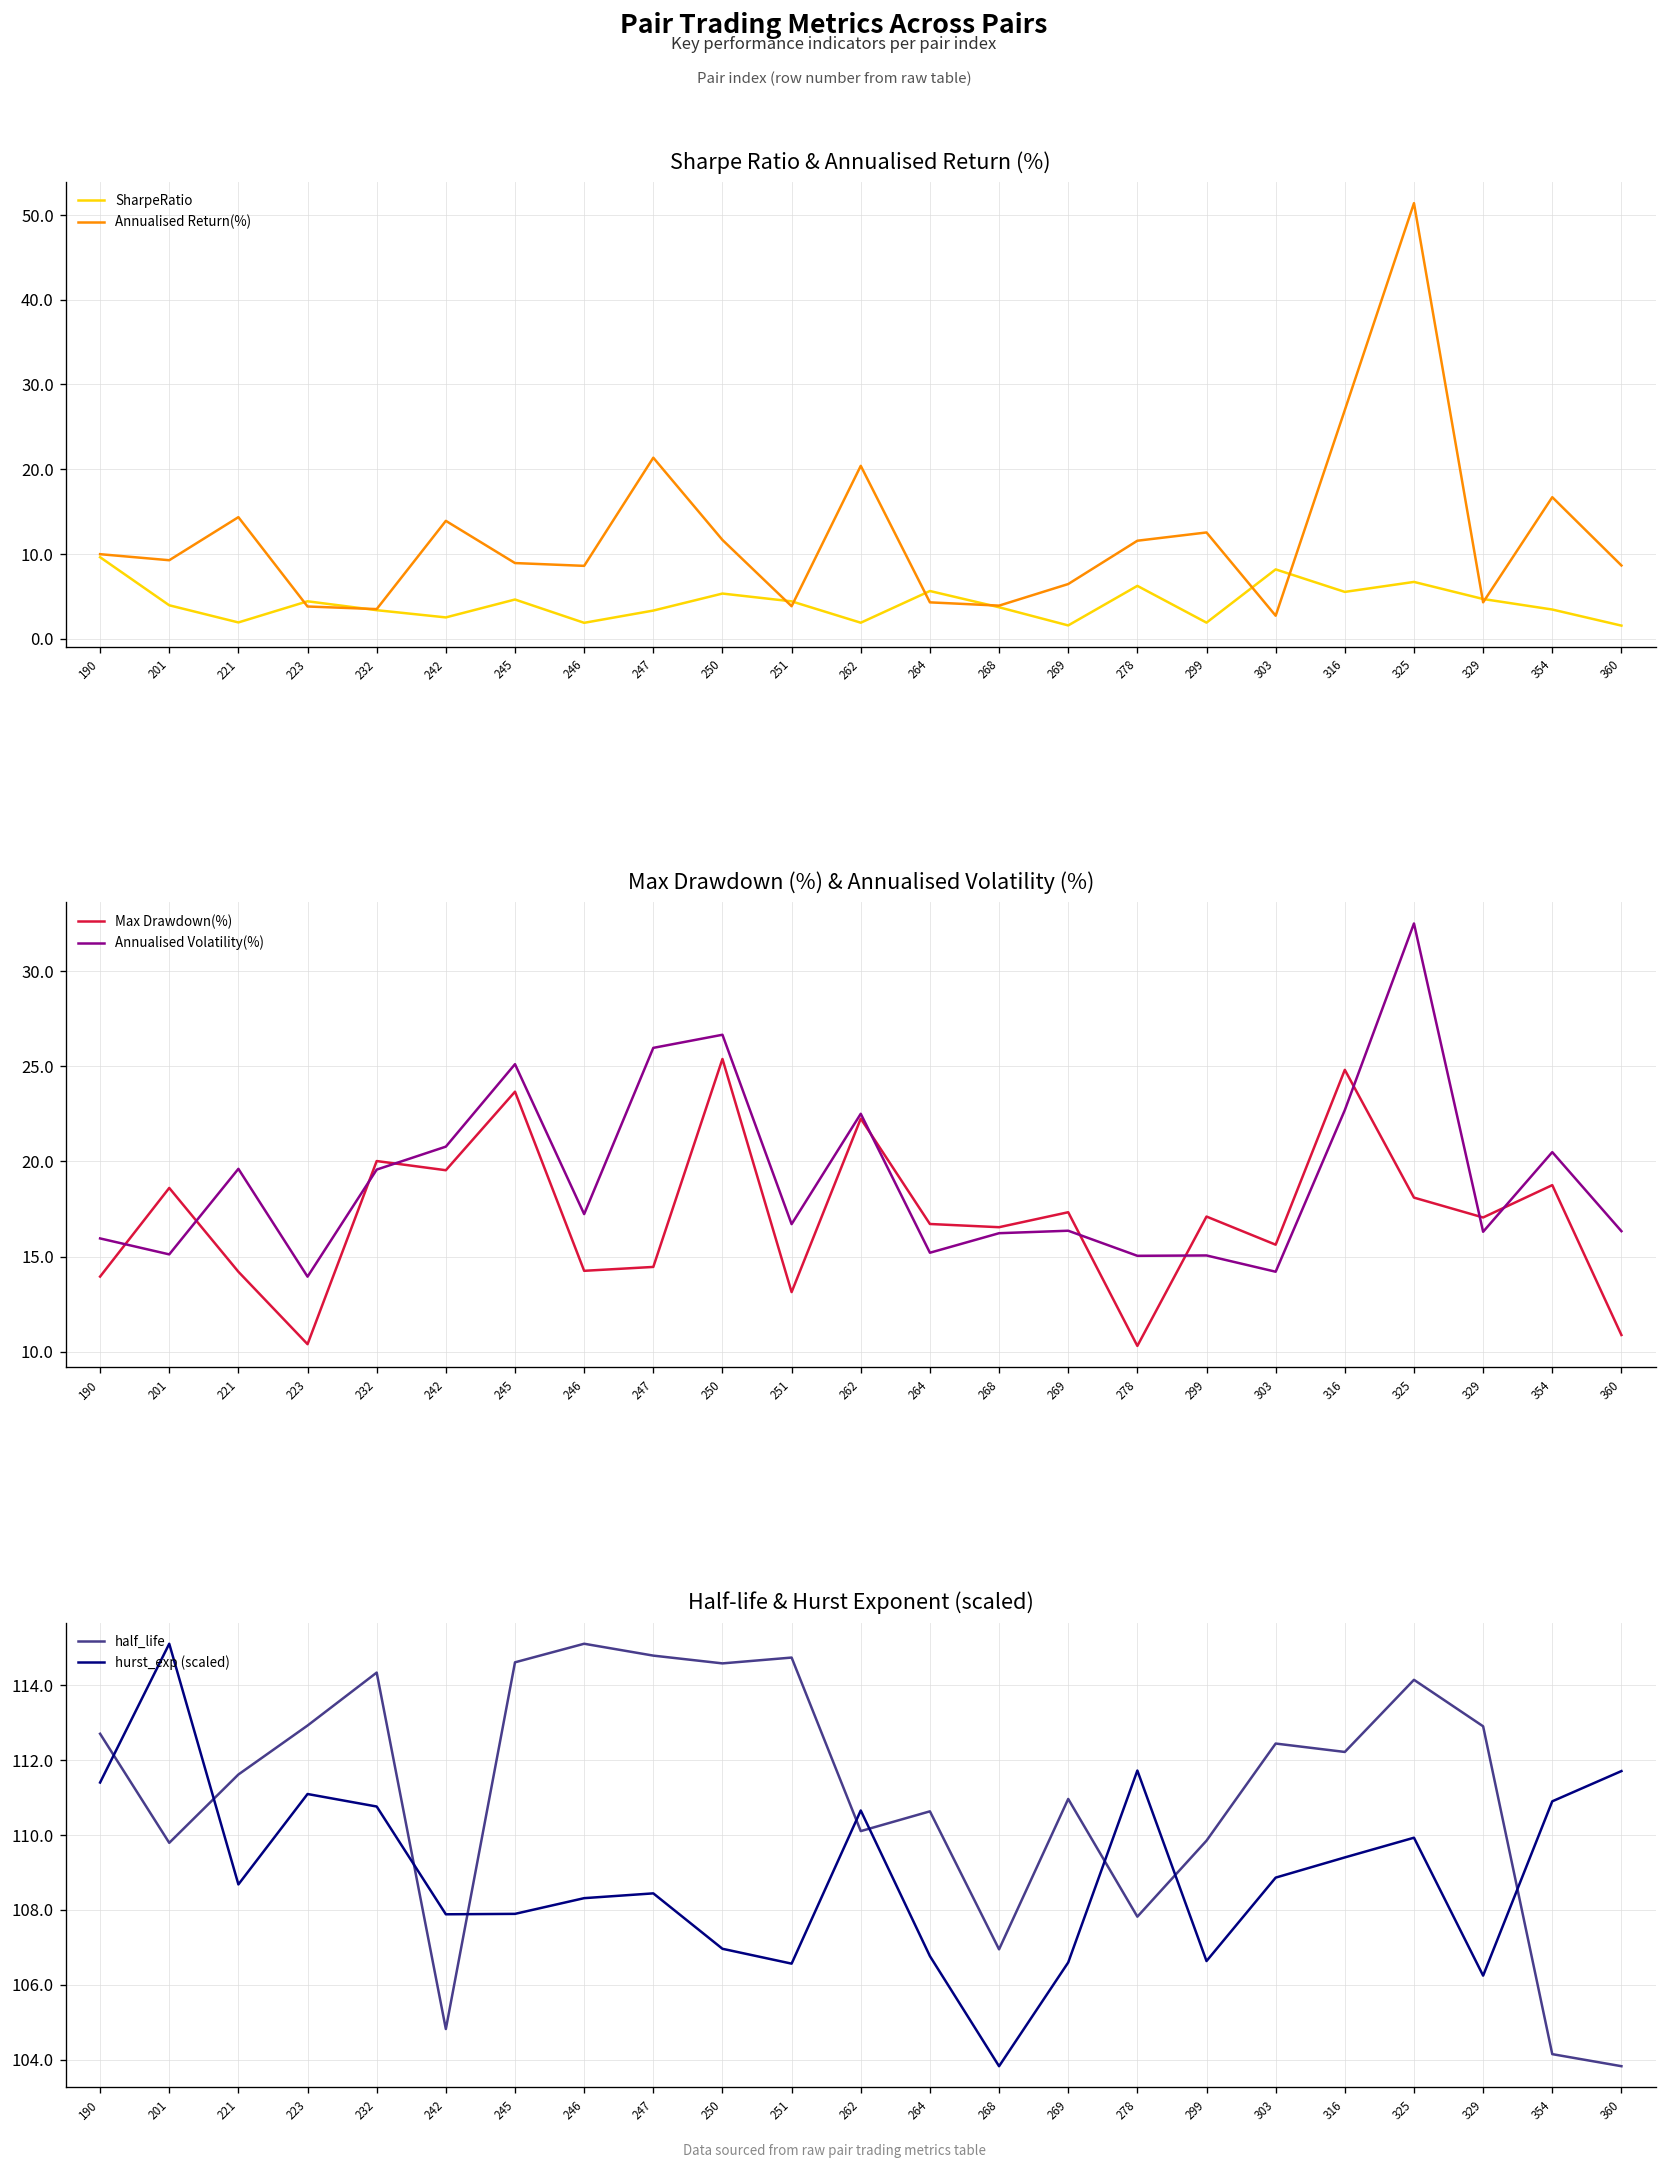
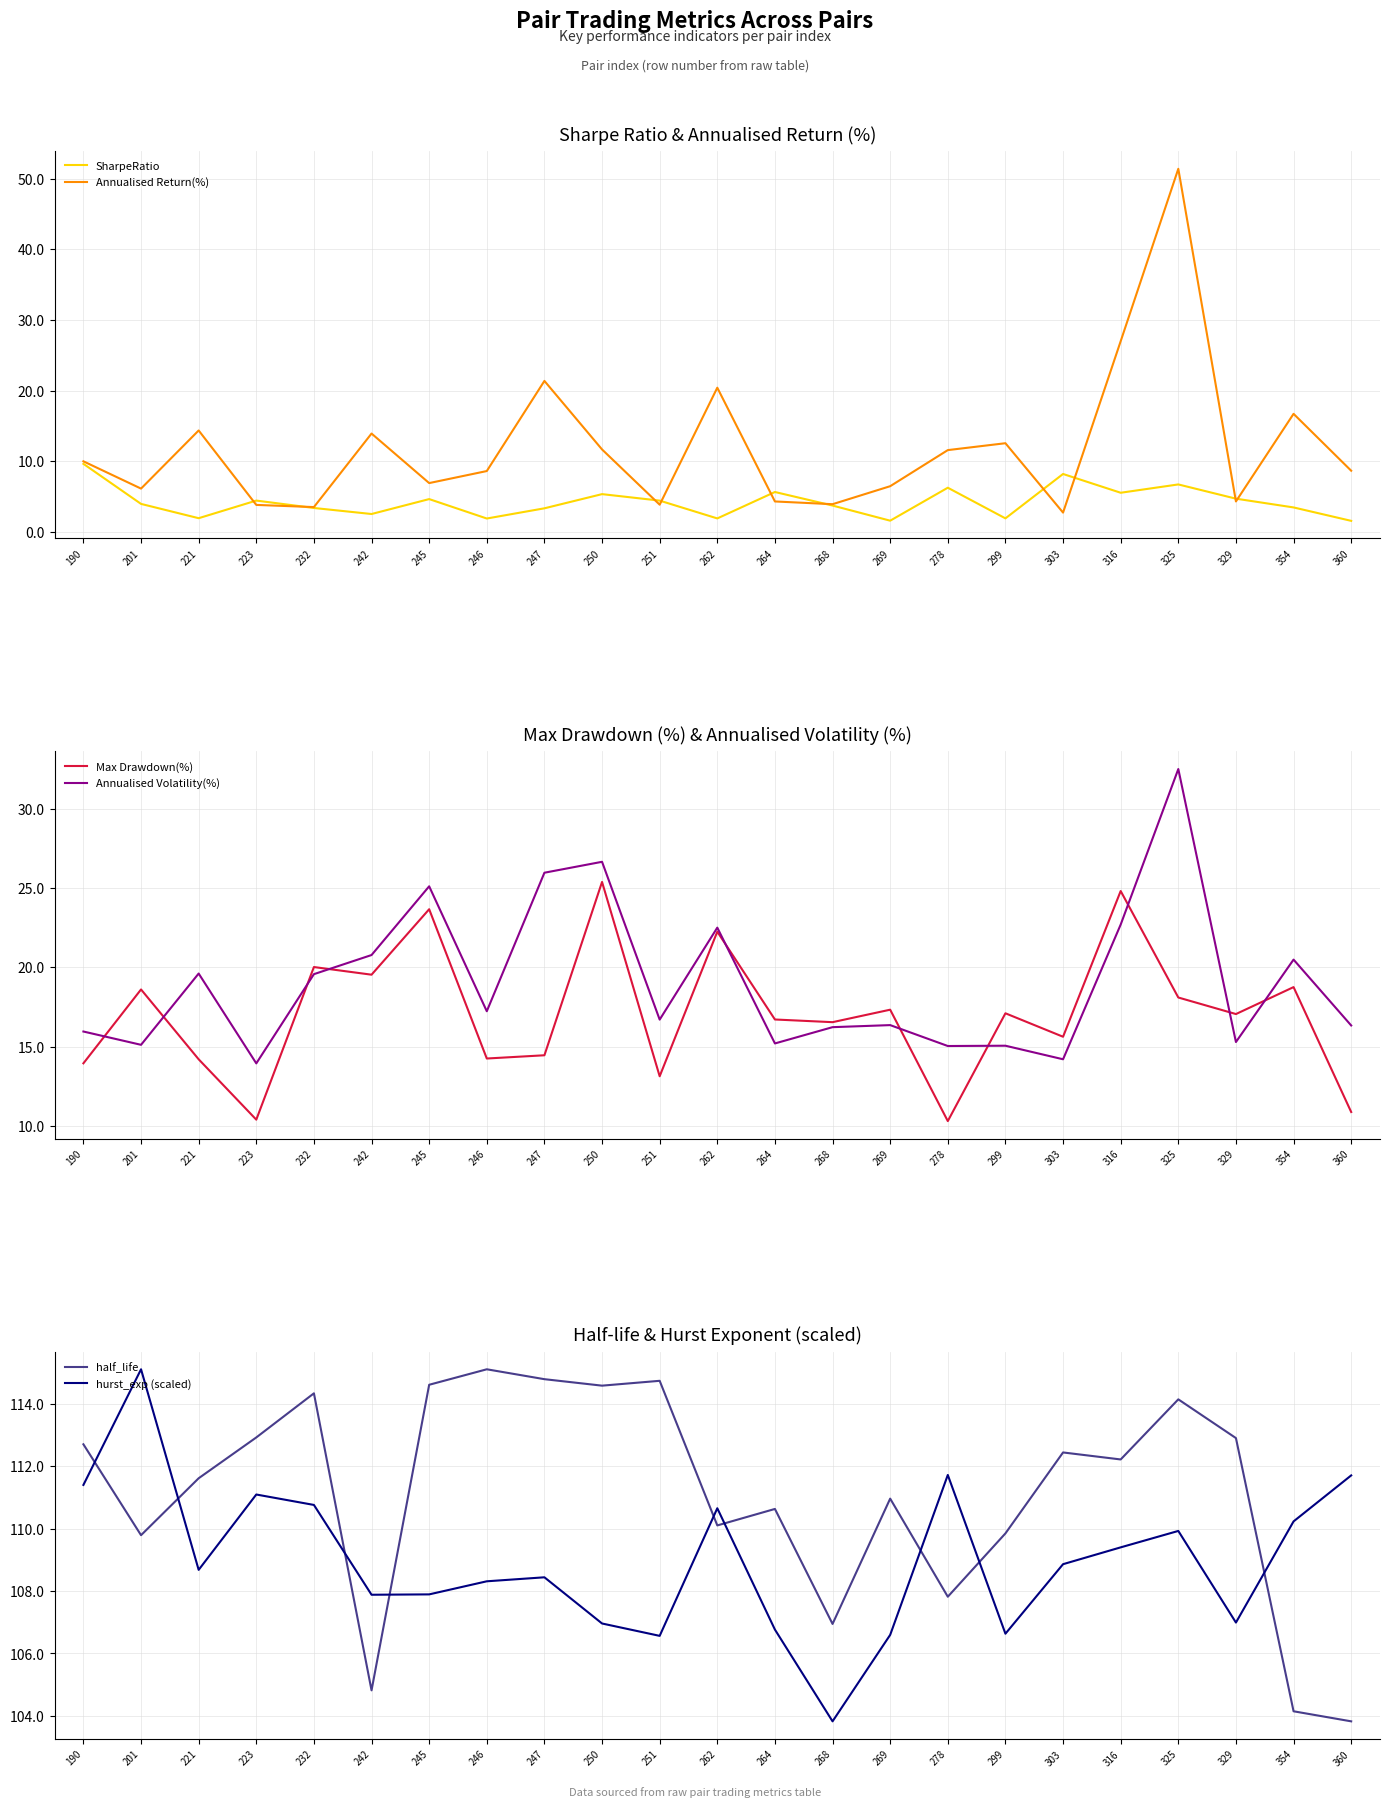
Sharpe Ratio & Annualised Return (%), Annualised Return(%), 201: 9 -> 6
Sharpe Ratio & Annualised Return (%), Annualised Return(%), 245: 9 -> 7
Max Drawdown (%) & Annualised Volatility (%), Annualised Volatility(%), 329: 16.3 -> 15.3
Half-life & Hurst Exponent (scaled), hurst_exp (scaled), 329: 106.2 -> 107.0
Half-life & Hurst Exponent (scaled), hurst_exp (scaled), 354: 110.9 -> 110.2
